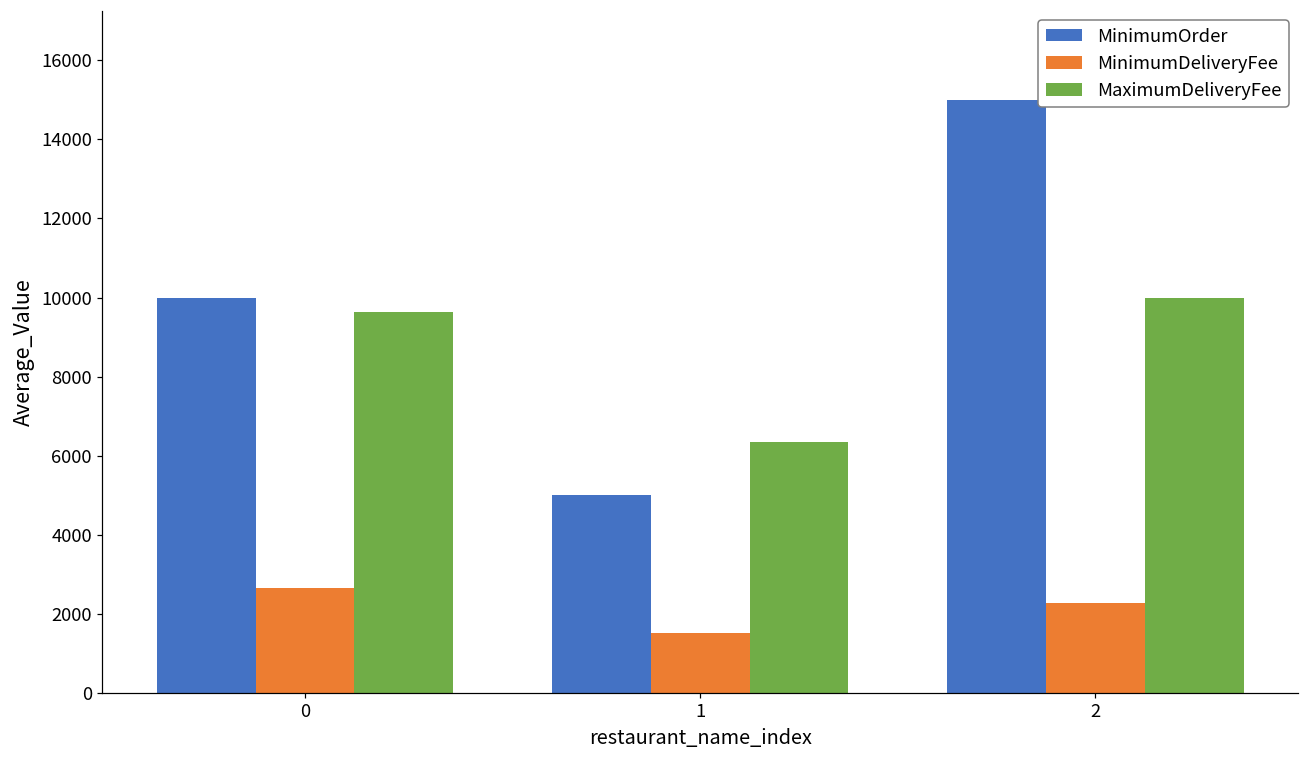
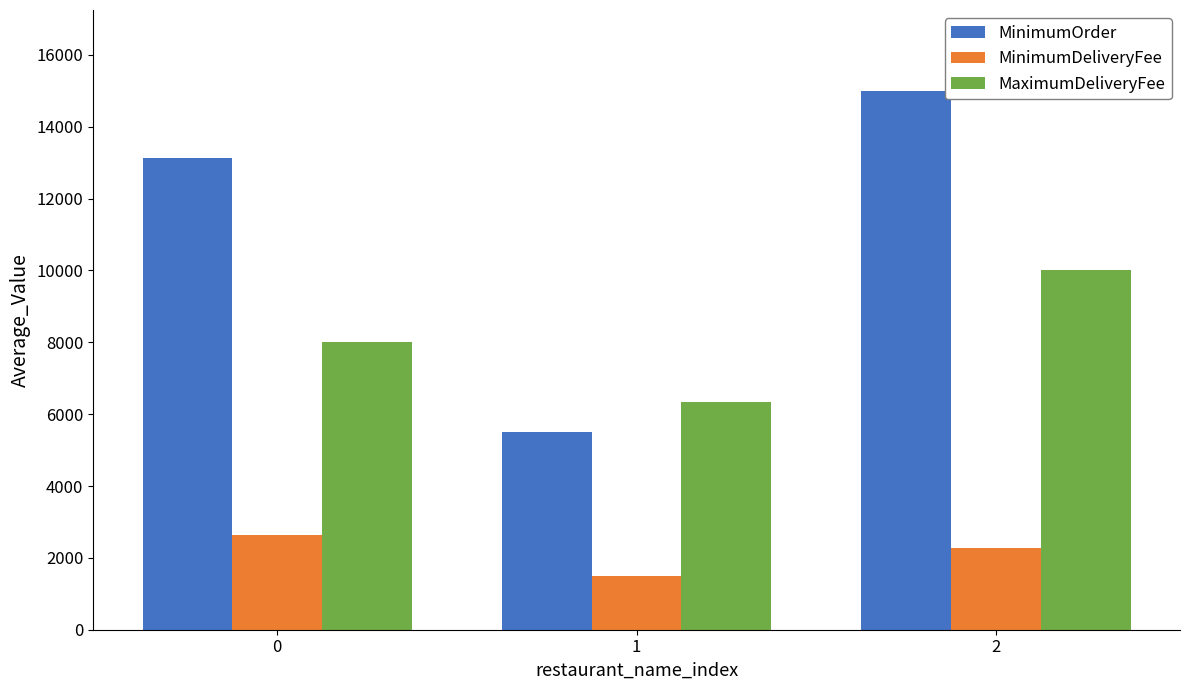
MinimumOrder, 0: 10000 -> 13100
MaximumDeliveryFee, 0: 9600 -> 8000
MinimumOrder, 1: 5000 -> 5500
